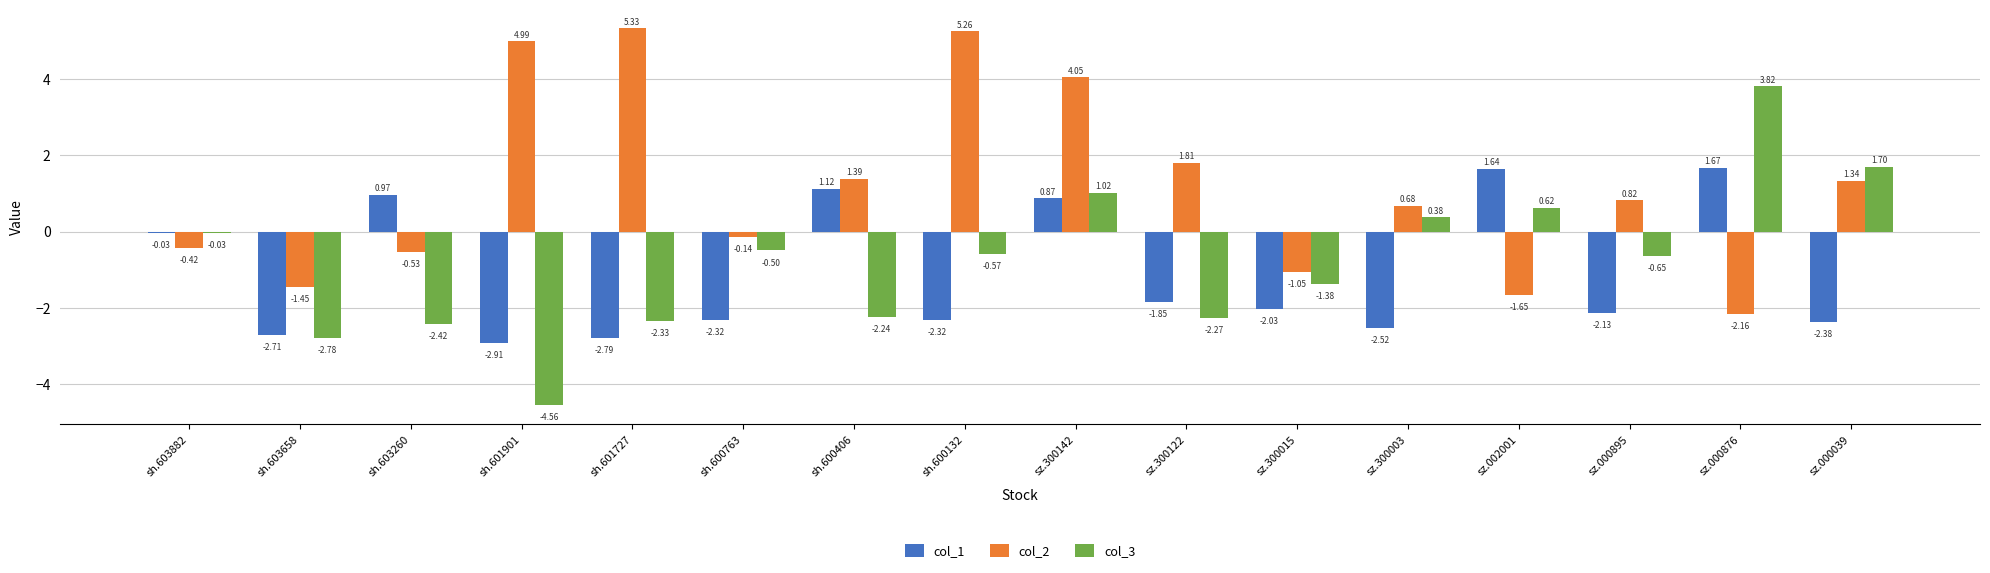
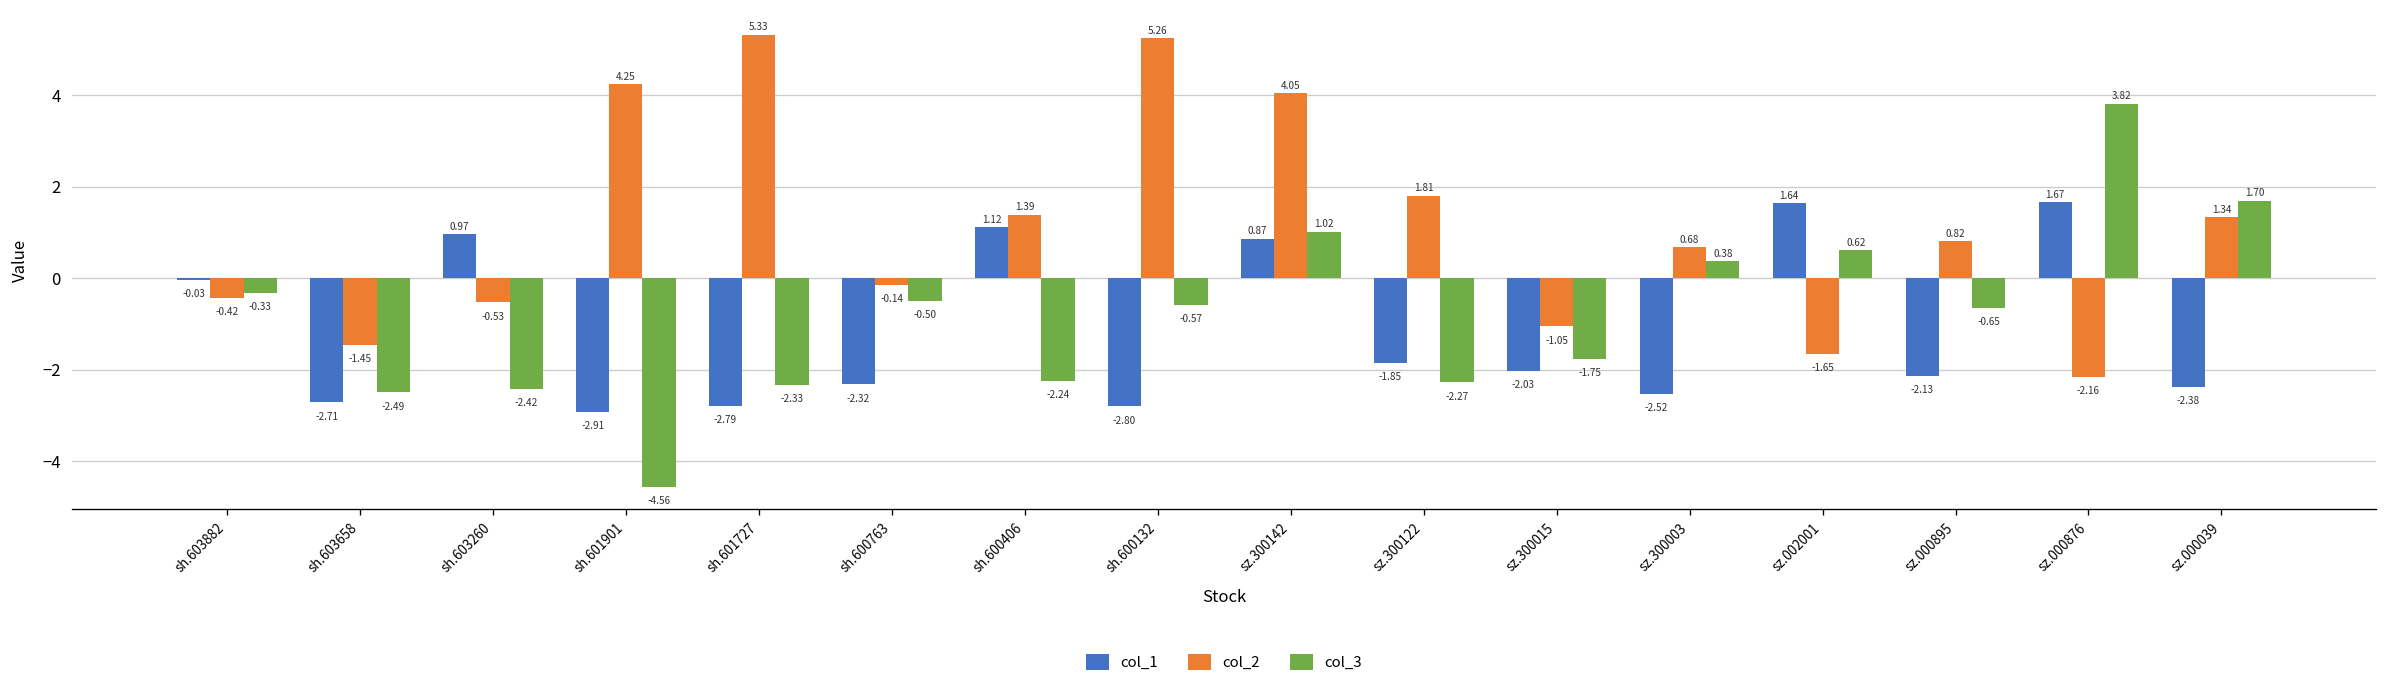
col_3, sh.603882: -0.03 -> -0.33
col_3, sh.603658: -2.78 -> -2.49
col_2, sh.601901: 4.99 -> 4.25
col_1, sh.600132: -2.32 -> -2.80
col_3, sz.300015: -1.38 -> -1.75
